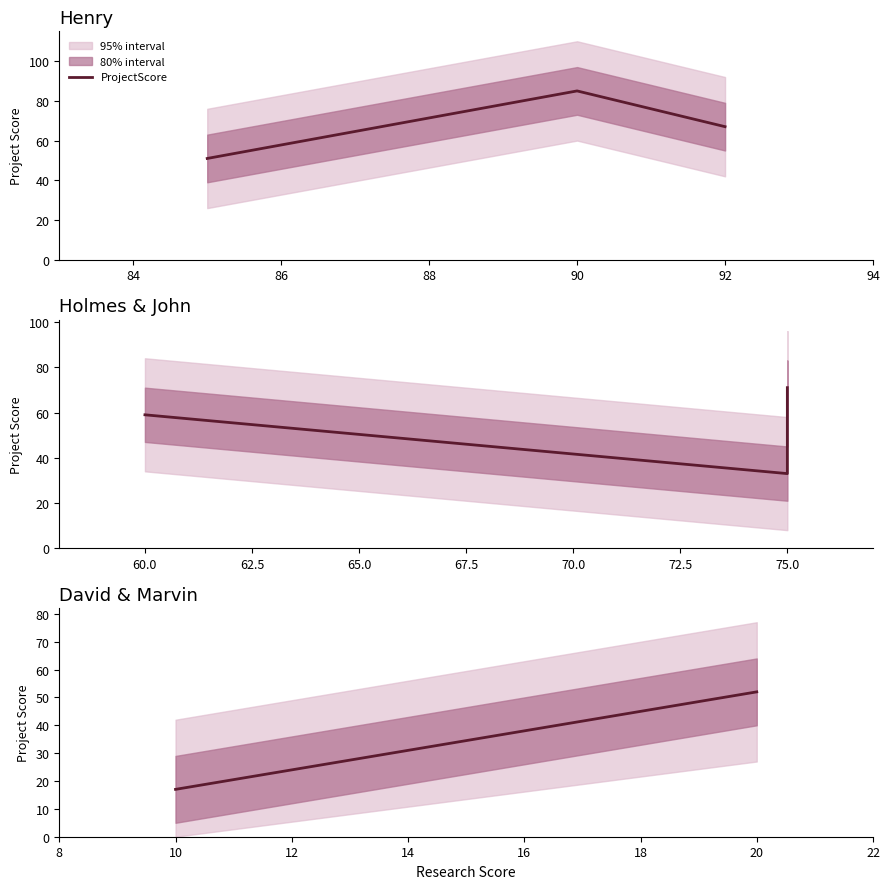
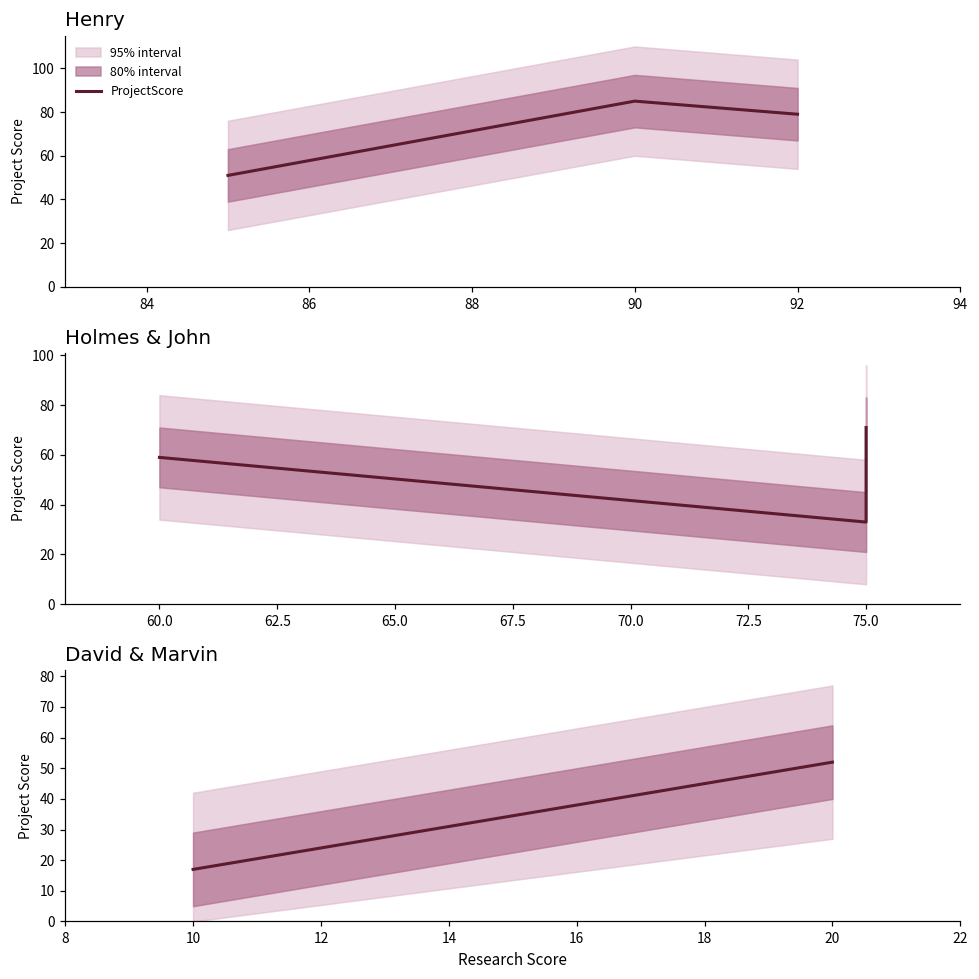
Henry, ProjectScore, 92: 67 -> 79
